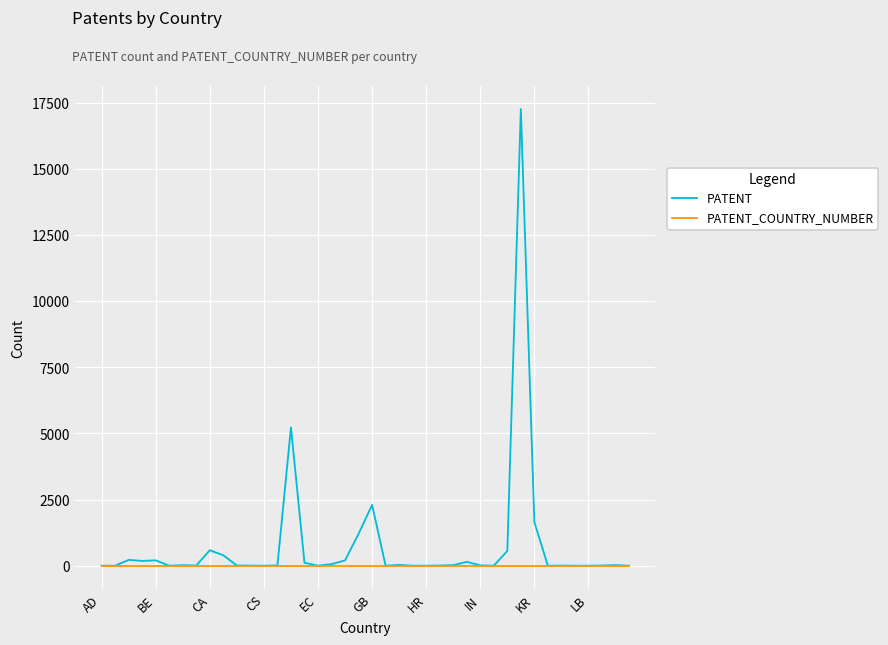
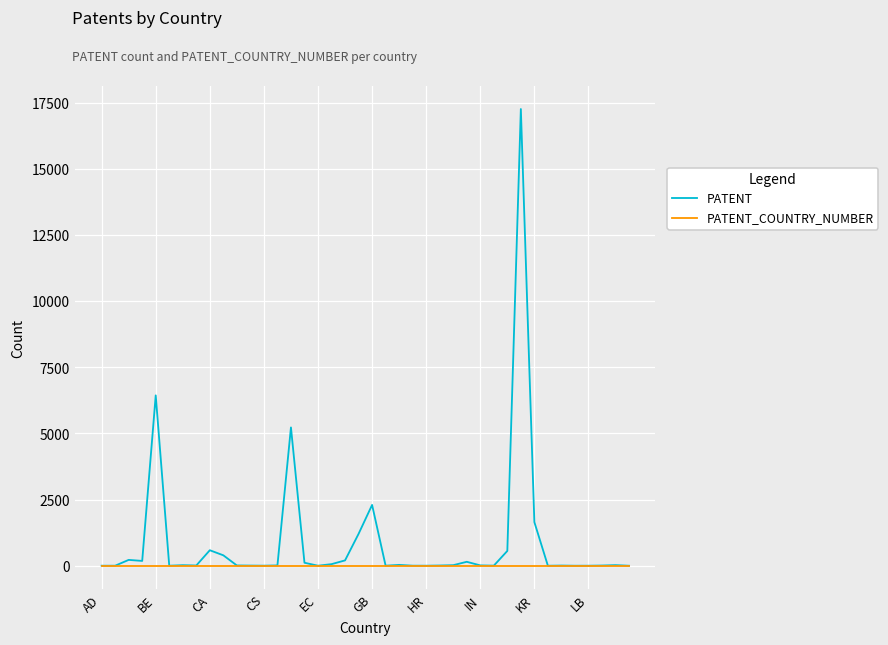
PATENT, BE: 200 -> 6400
